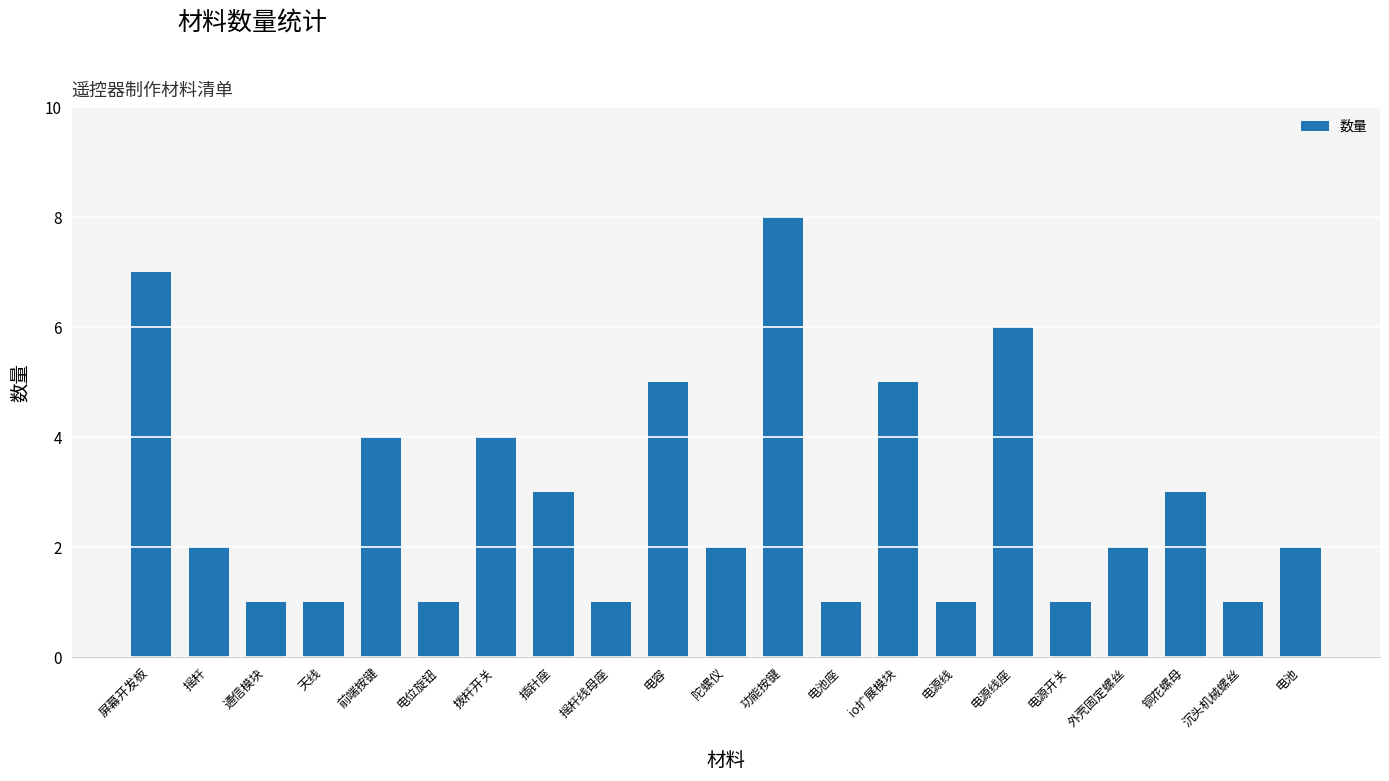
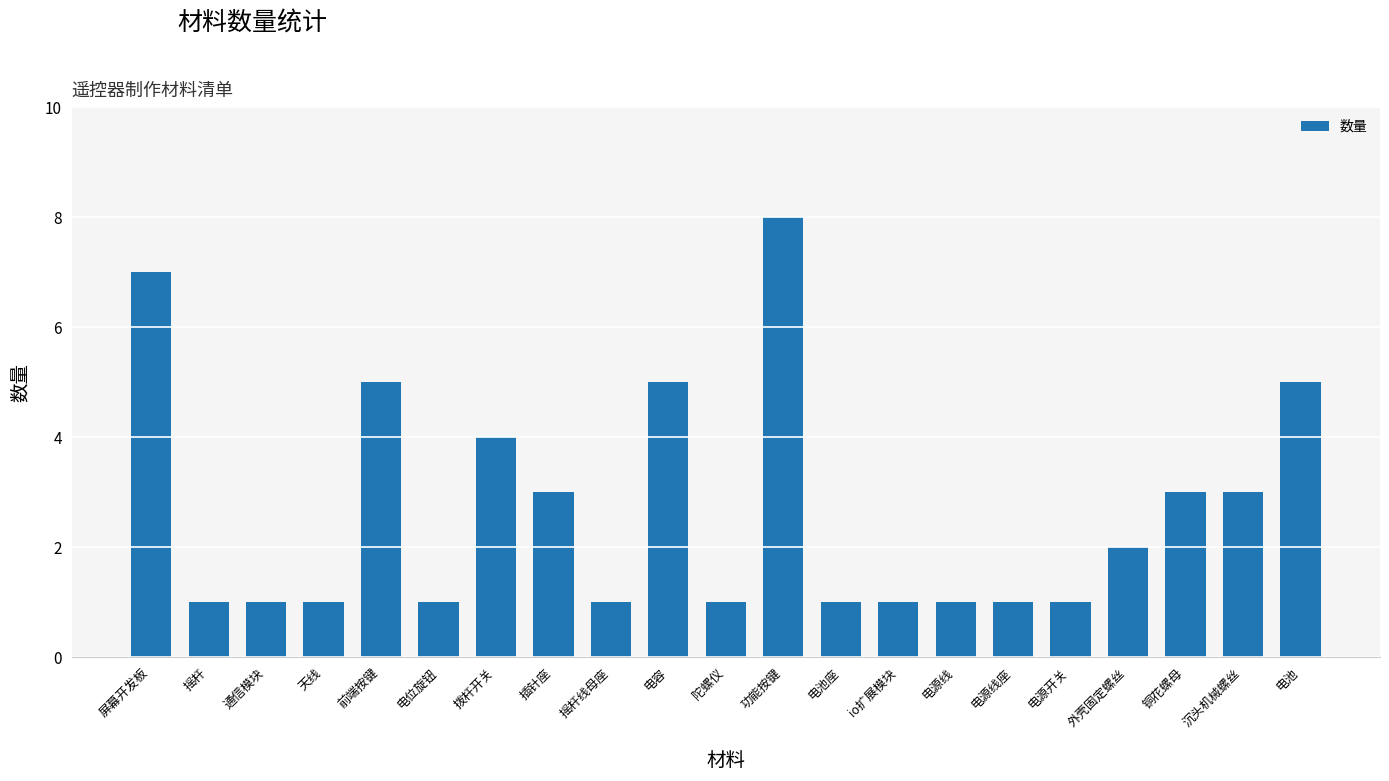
摇杆: 2 -> 1
前端按键: 4 -> 5
陀螺仪: 2 -> 1
io扩展模块: 5 -> 1
电源线座: 6 -> 1
沉头机械螺丝: 1 -> 3
电池: 2 -> 5
